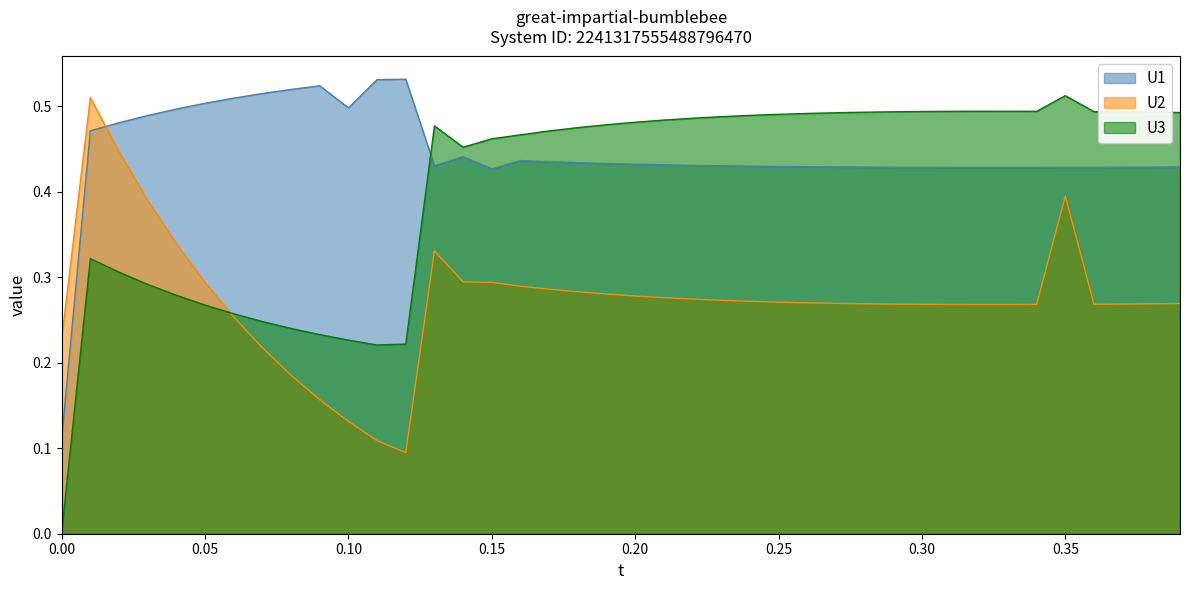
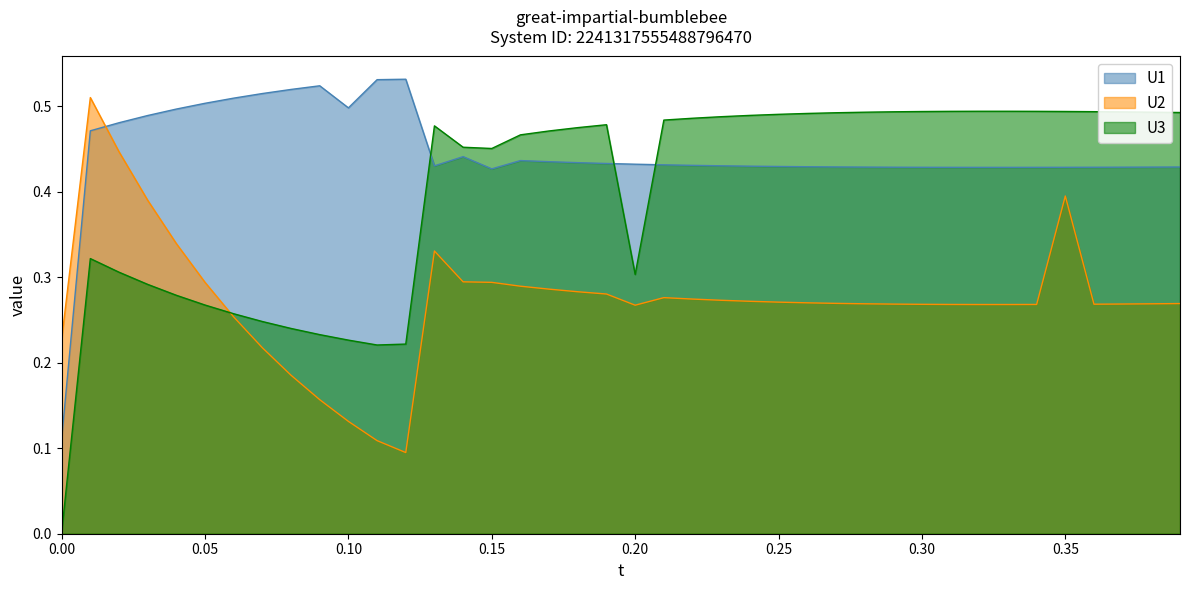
U3, 0.15: 0.46 -> 0.45
U2, 0.20: 0.28 -> 0.27
U3, 0.20: 0.48 -> 0.30
U3, 0.35: 0.51 -> 0.49
